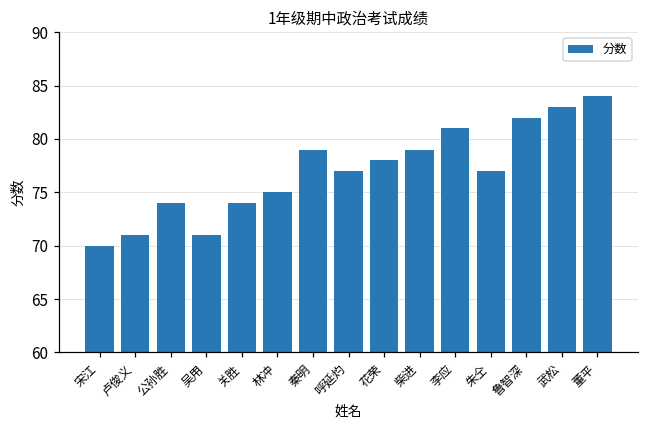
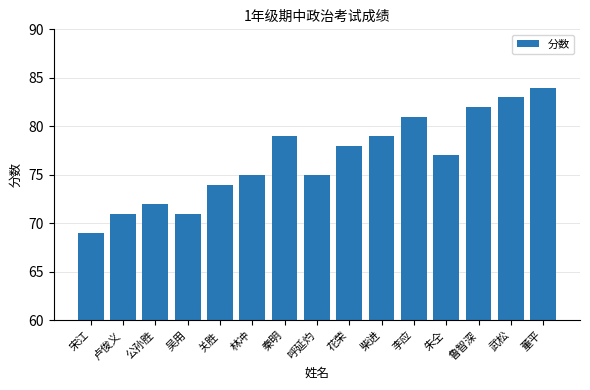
宋江: 70 -> 69
公孙胜: 74 -> 72
呼延灼: 77 -> 75
